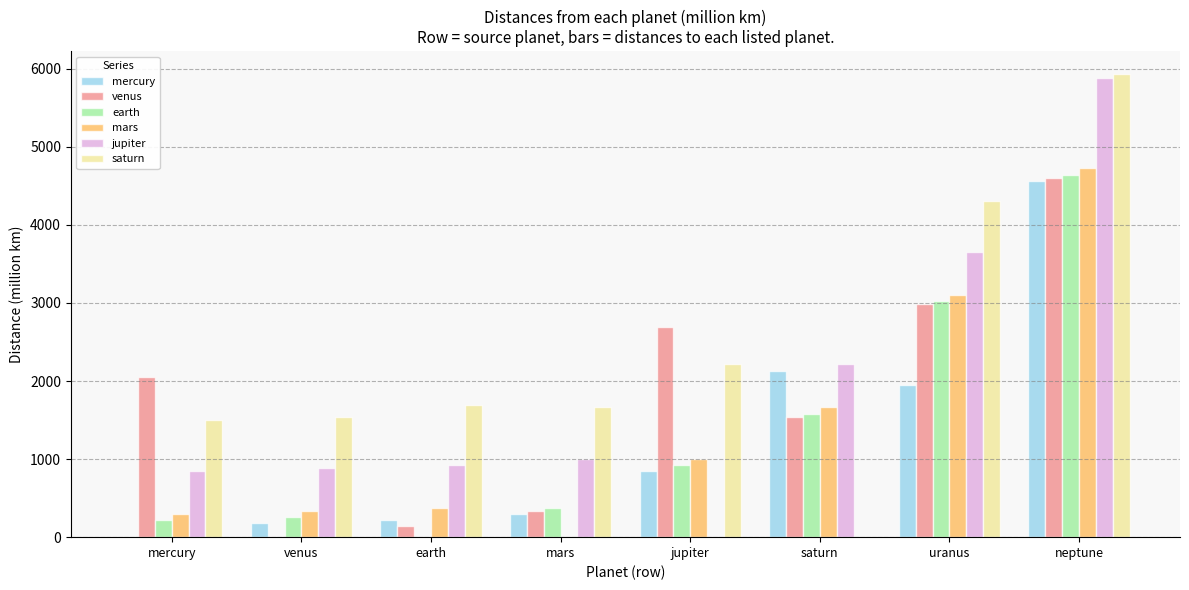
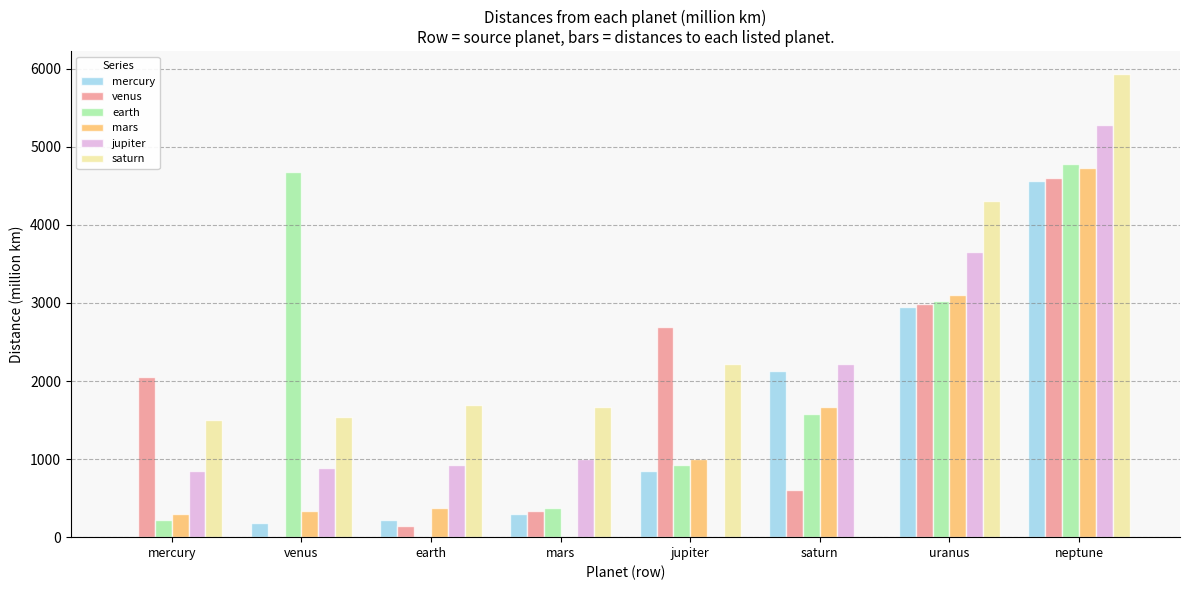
earth, venus: 300 -> 4700
venus, saturn: 1500 -> 600
mercury, uranus: 2000 -> 2900
earth, neptune: 4600 -> 4800
jupiter, neptune: 5900 -> 5300
